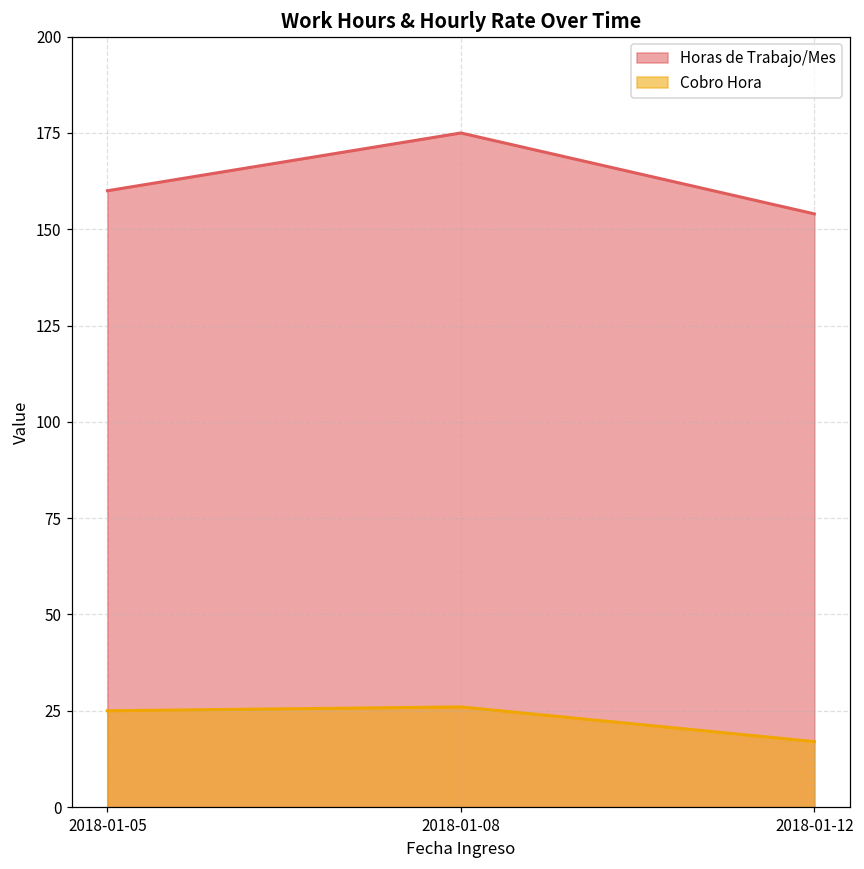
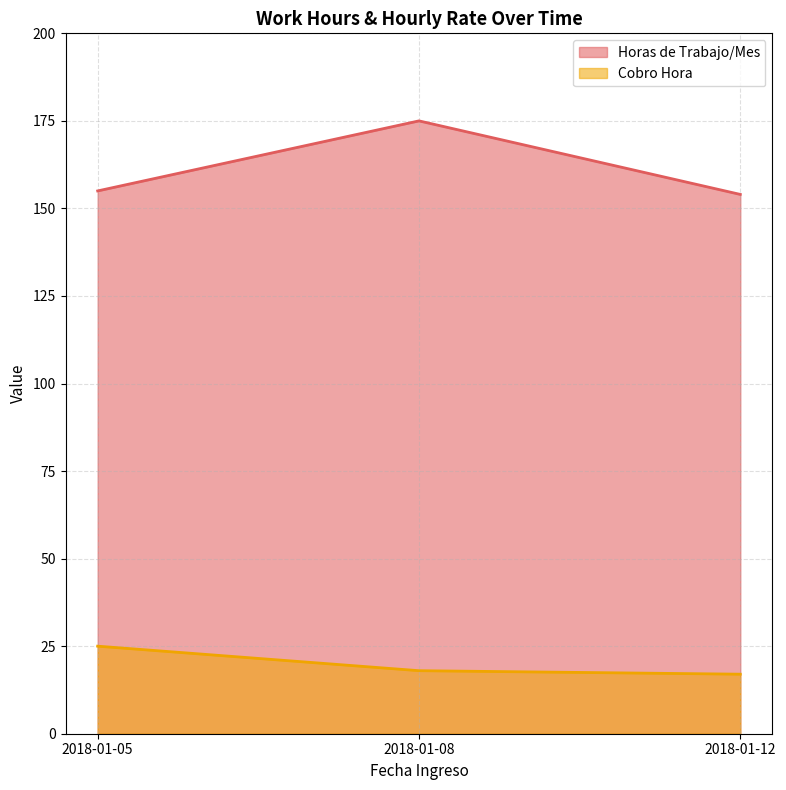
Horas de Trabajo/Mes, 2018-01-05: 160 -> 155
Cobro Hora, 2018-01-08: 26 -> 18
